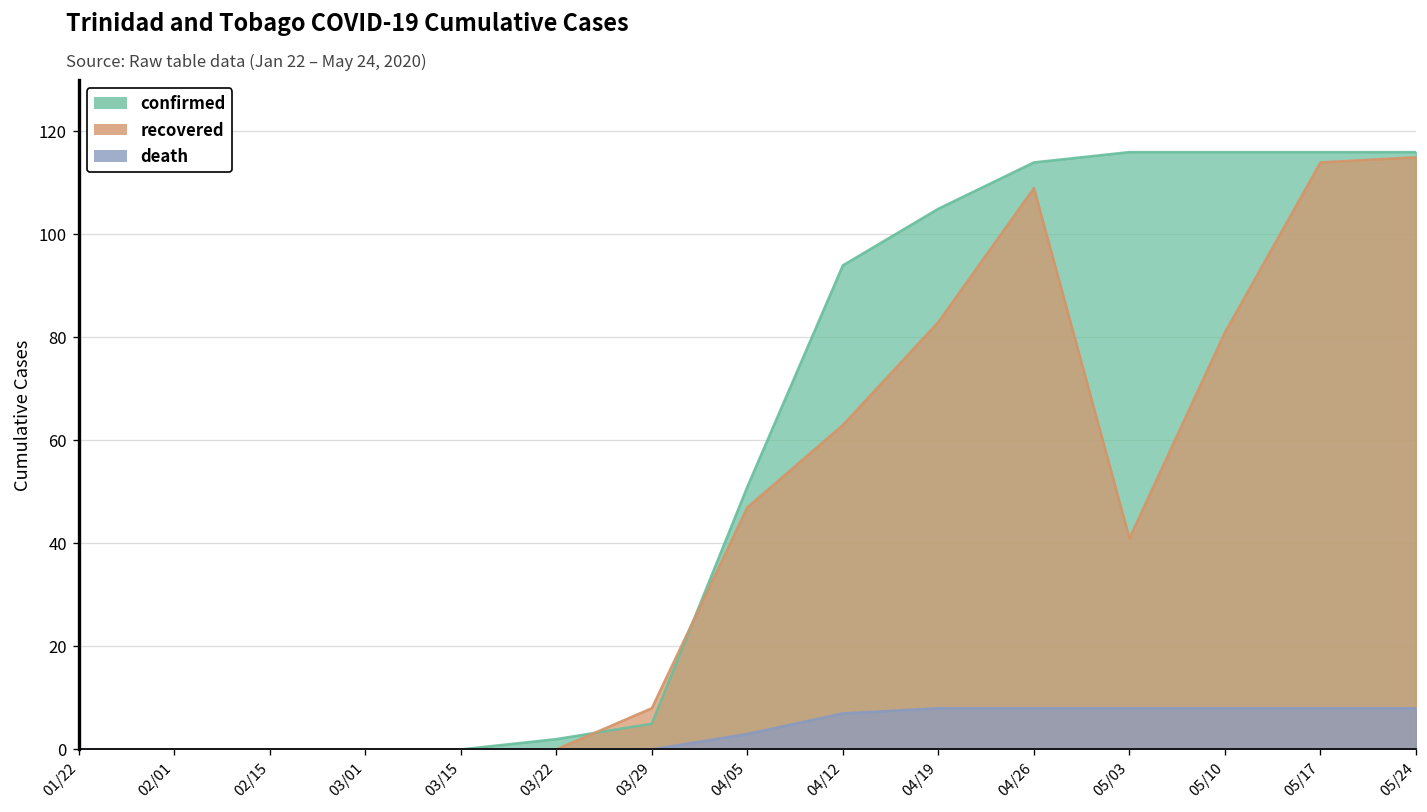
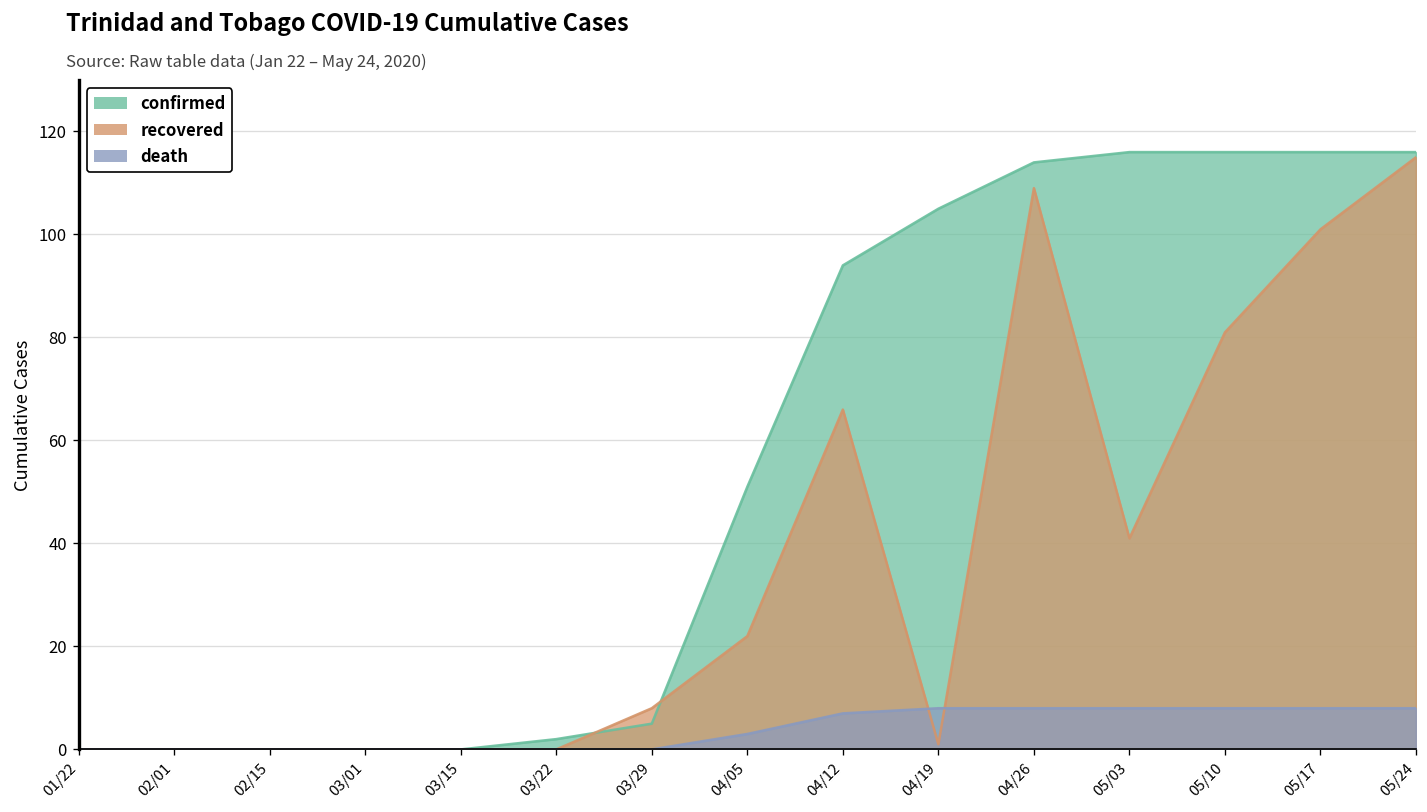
recovered, 04/05: 47 -> 22
recovered, 04/12: 63 -> 66
recovered, 04/19: 83 -> 1
recovered, 05/17: 114 -> 101
